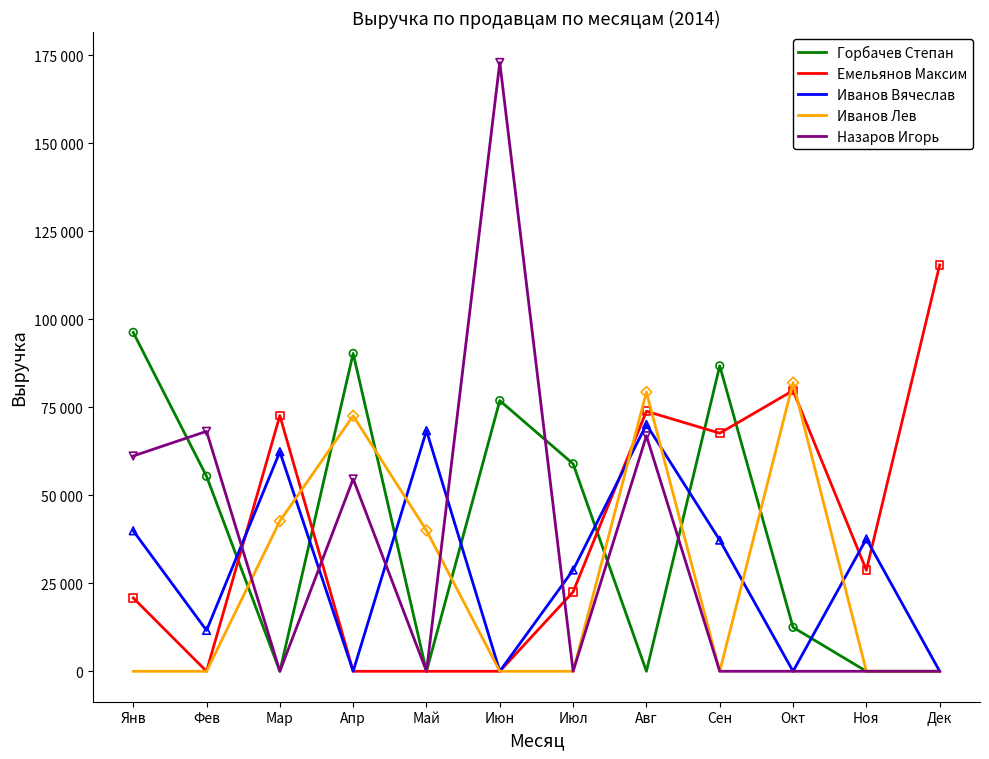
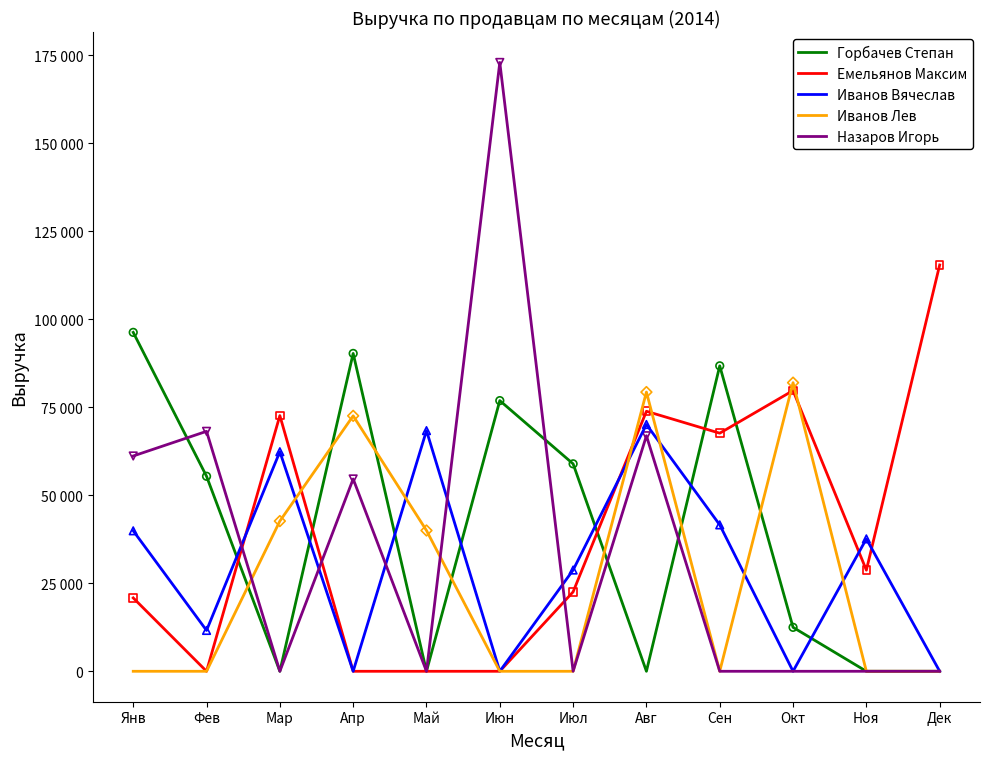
Иванов Вячеслав, Сен: 37000 -> 42000
